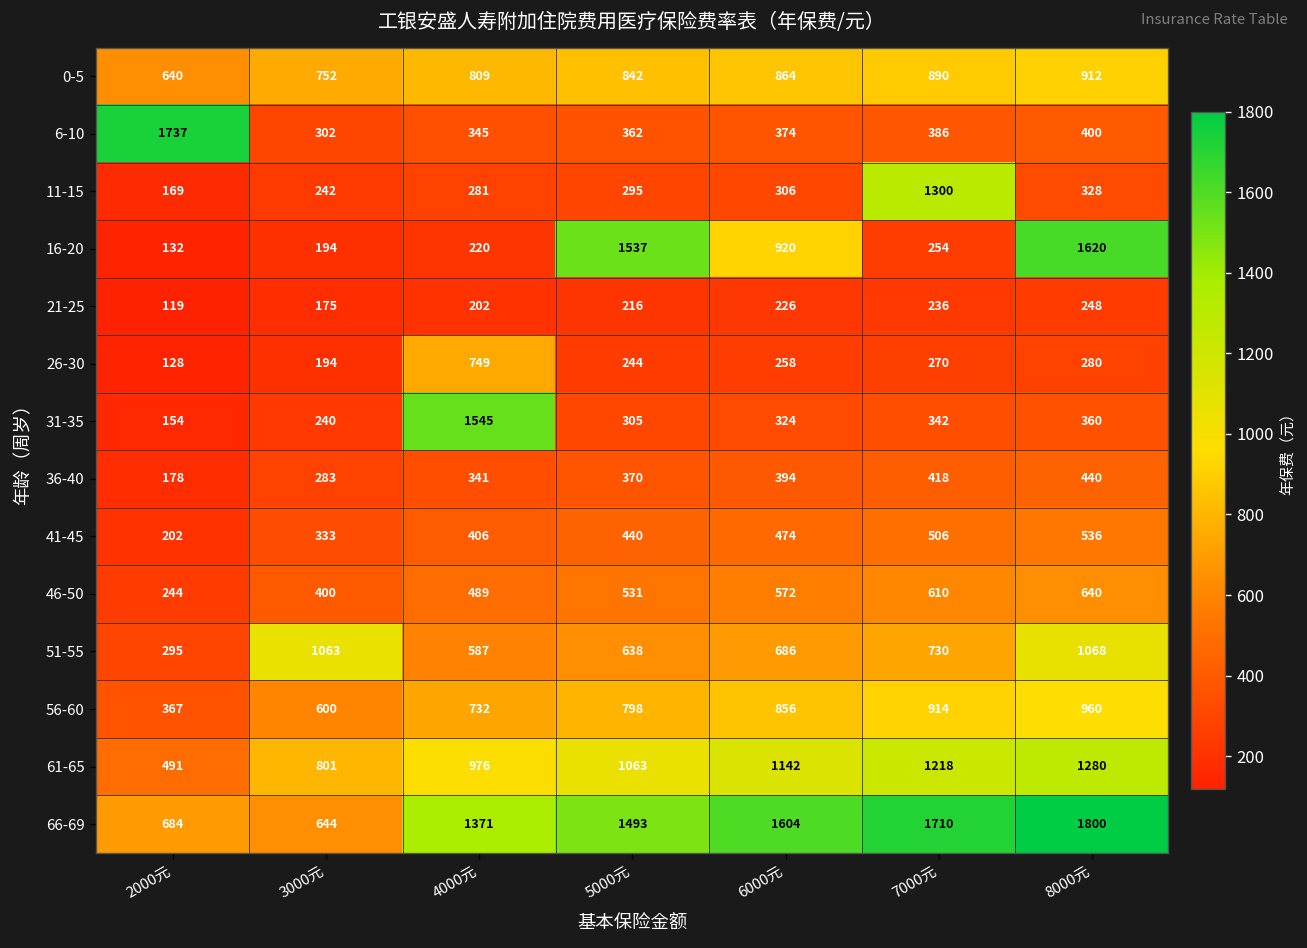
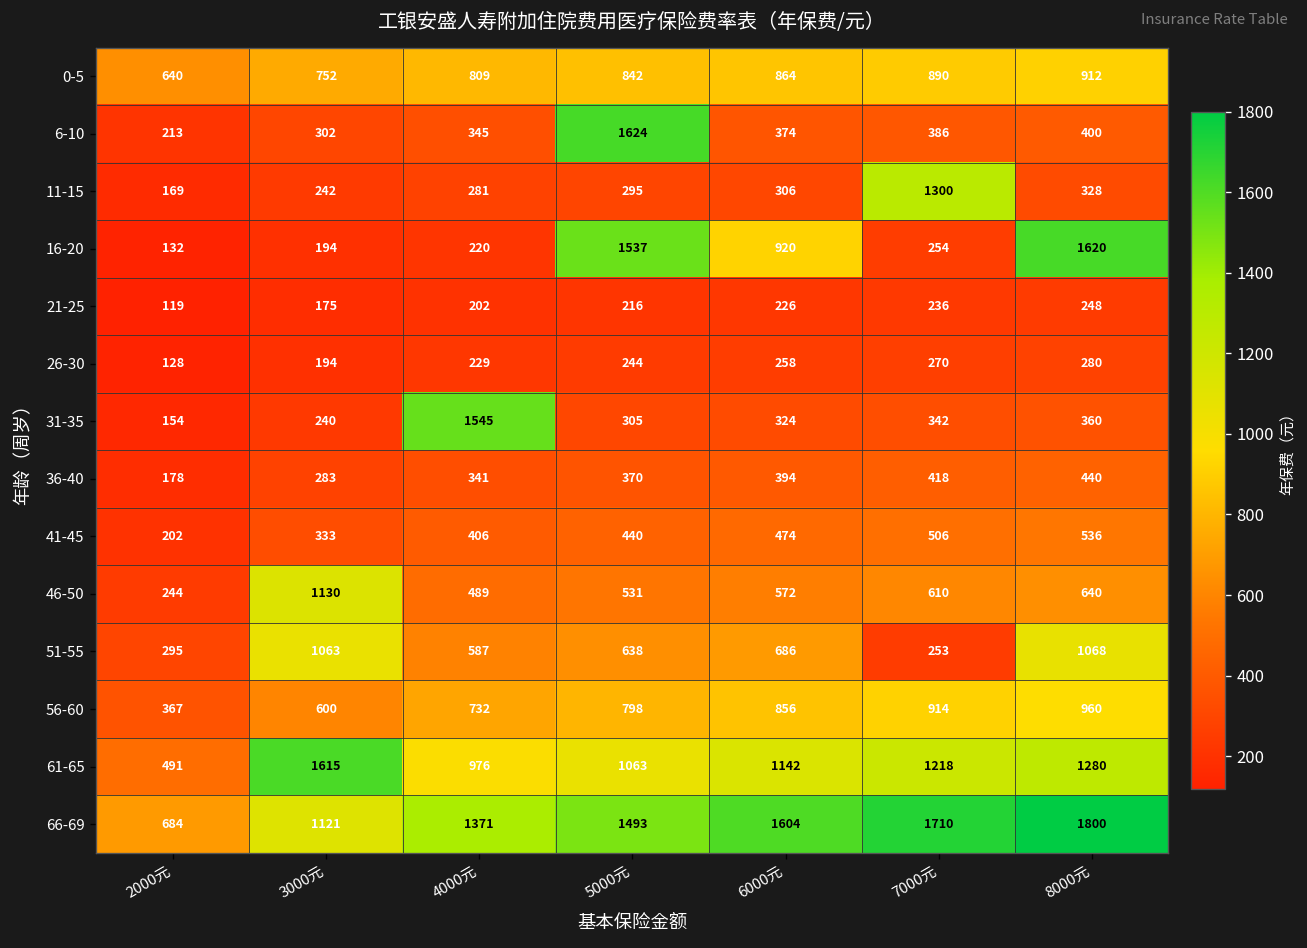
6-10, 2000元: 1737 -> 213
6-10, 5000元: 362 -> 1624
26-30, 4000元: 749 -> 229
46-50, 3000元: 400 -> 1130
51-55, 7000元: 730 -> 253
61-65, 3000元: 801 -> 1615
66-69, 3000元: 644 -> 1121
